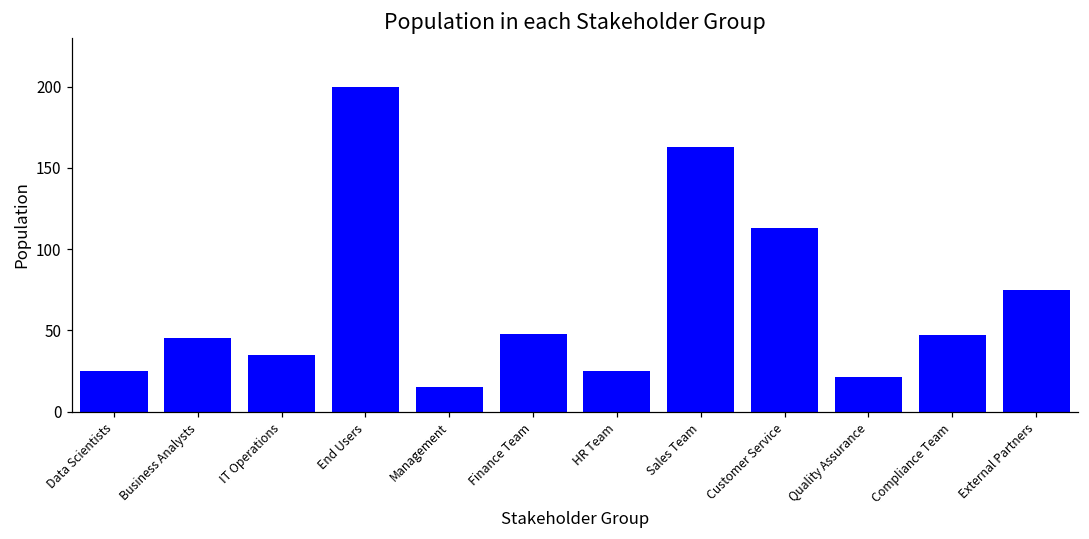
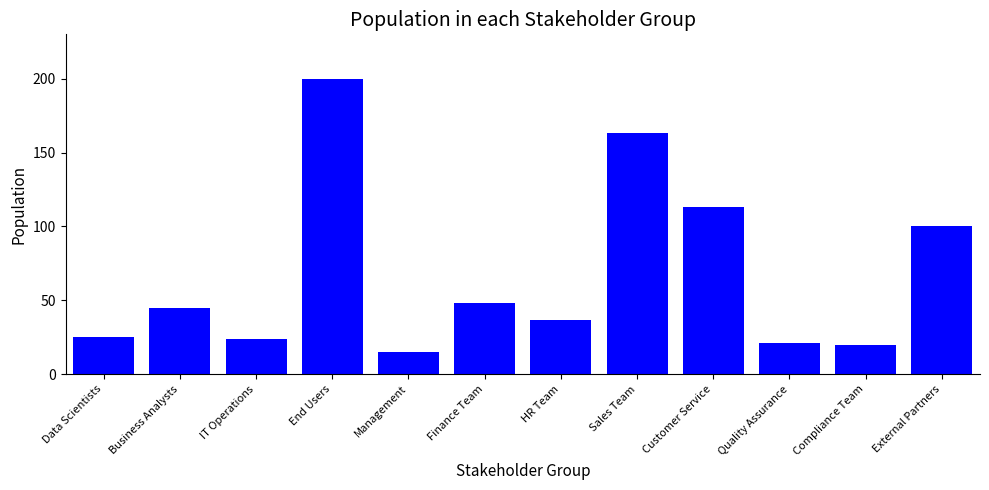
IT Operations: 35 -> 24
HR Team: 25 -> 37
Compliance Team: 47 -> 20
External Partners: 75 -> 100
